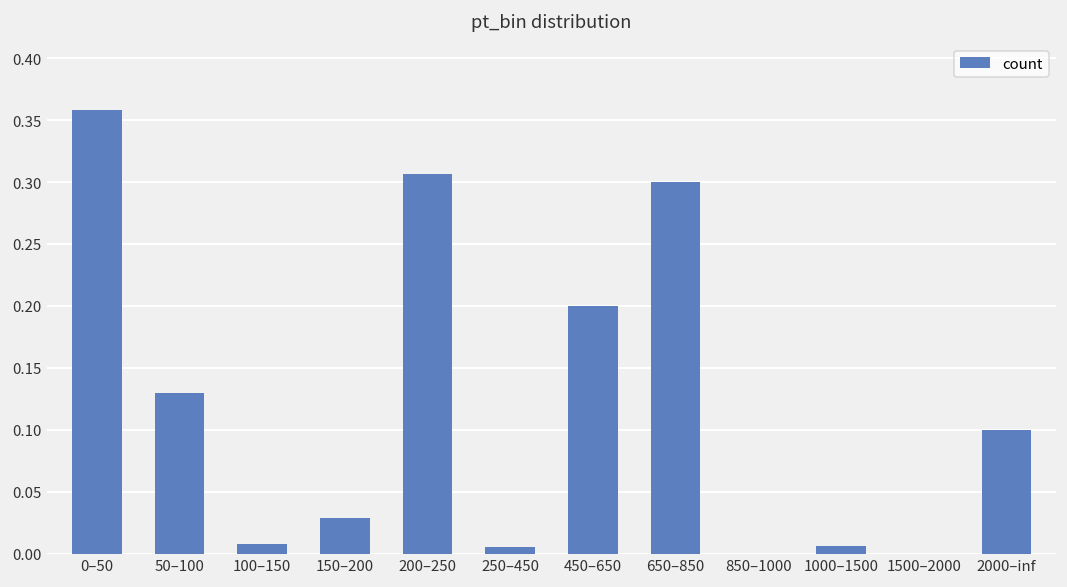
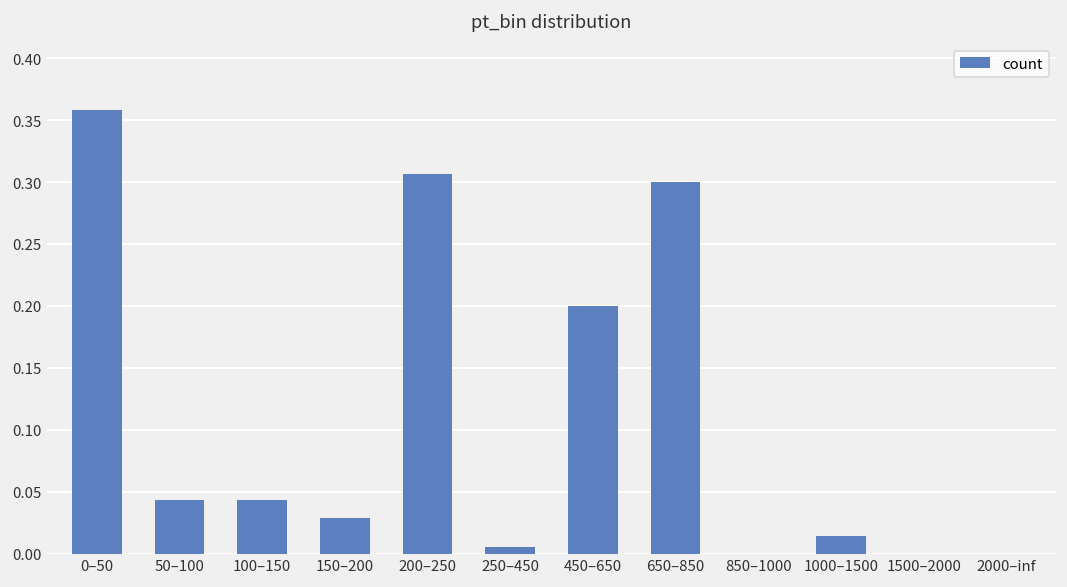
50–100: 0.129 -> 0.043
100–150: 0.008 -> 0.043
1000–1500: 0.006 -> 0.014
2000–inf: 0.1 -> 0.0
